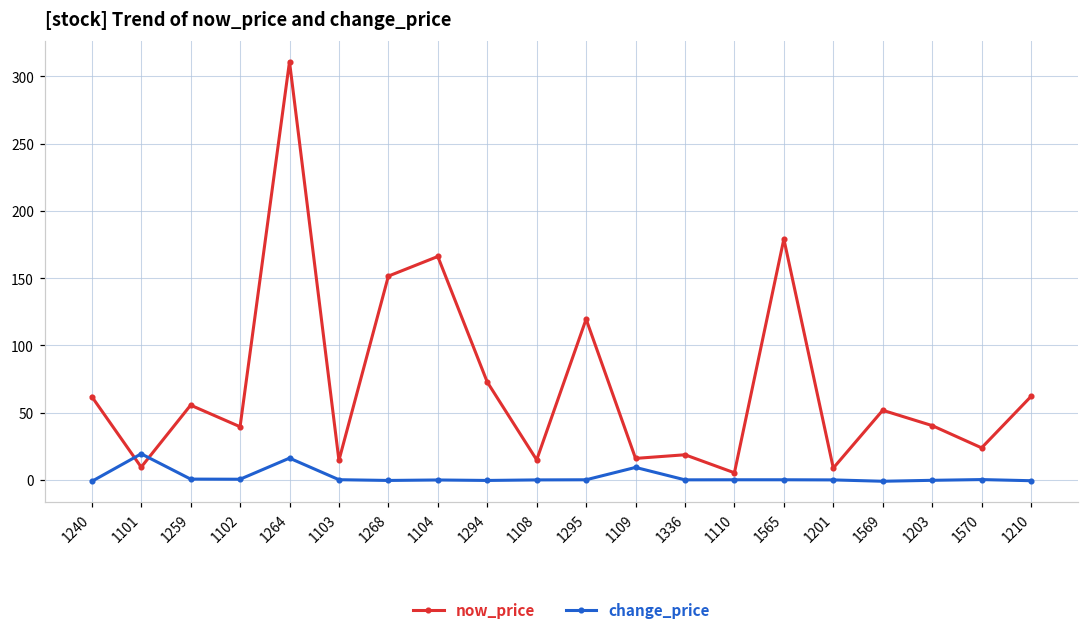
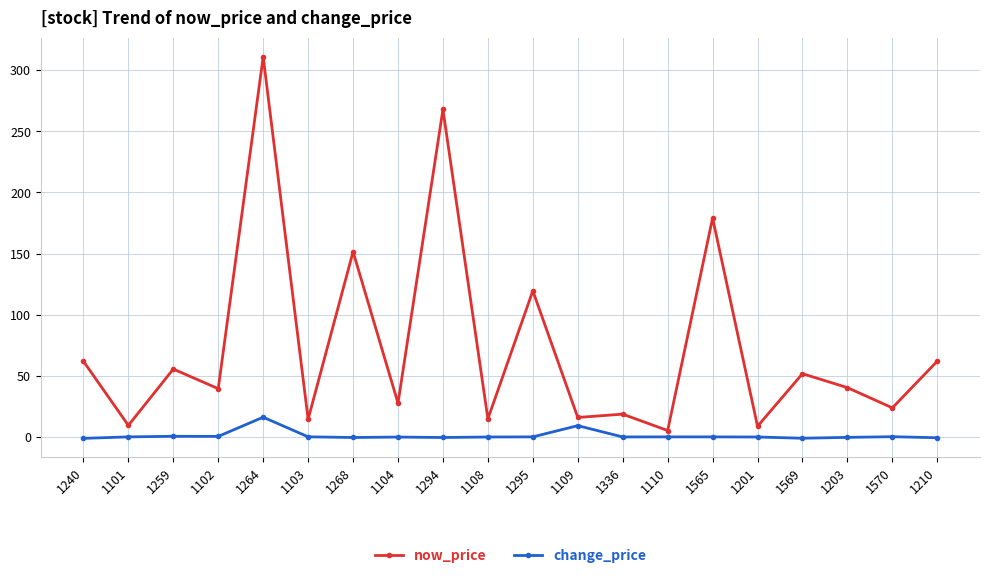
change_price, 1101: 19 -> 0
now_price, 1104: 166 -> 28
now_price, 1294: 73 -> 268
